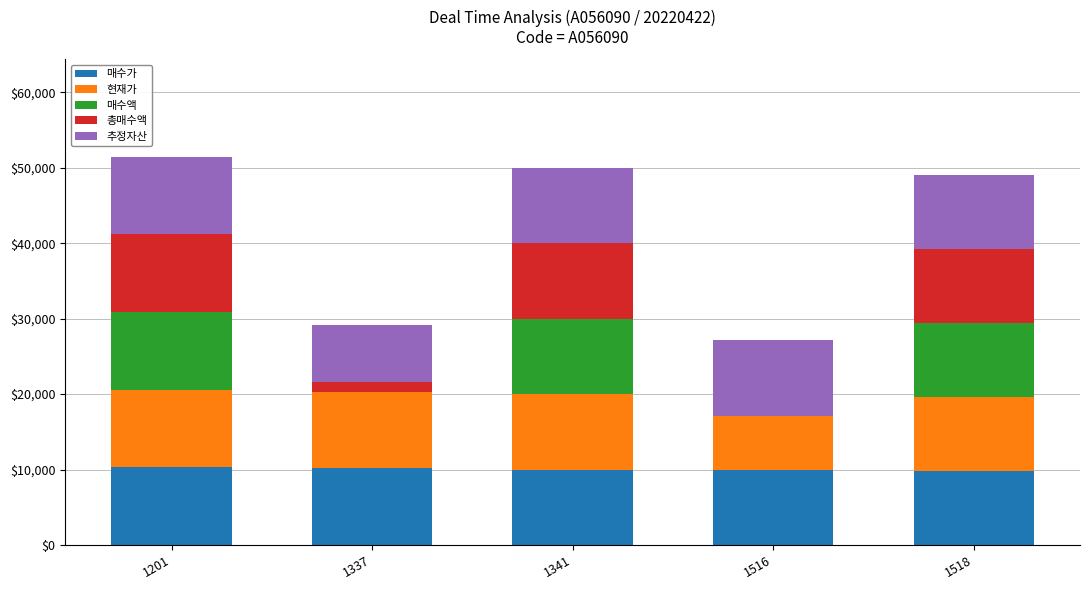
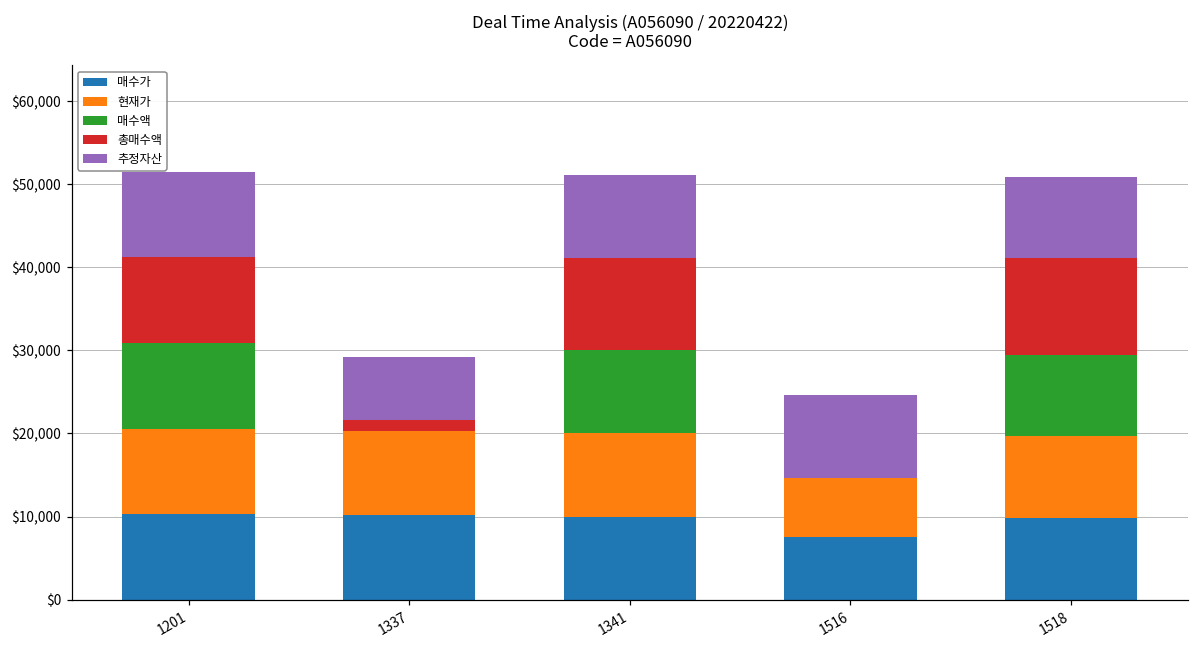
총매수액, 1341: $10,000 -> $11,000
매수가, 1516: $10,000 -> $8,000
총매수액, 1518: $10,000 -> $12,000
